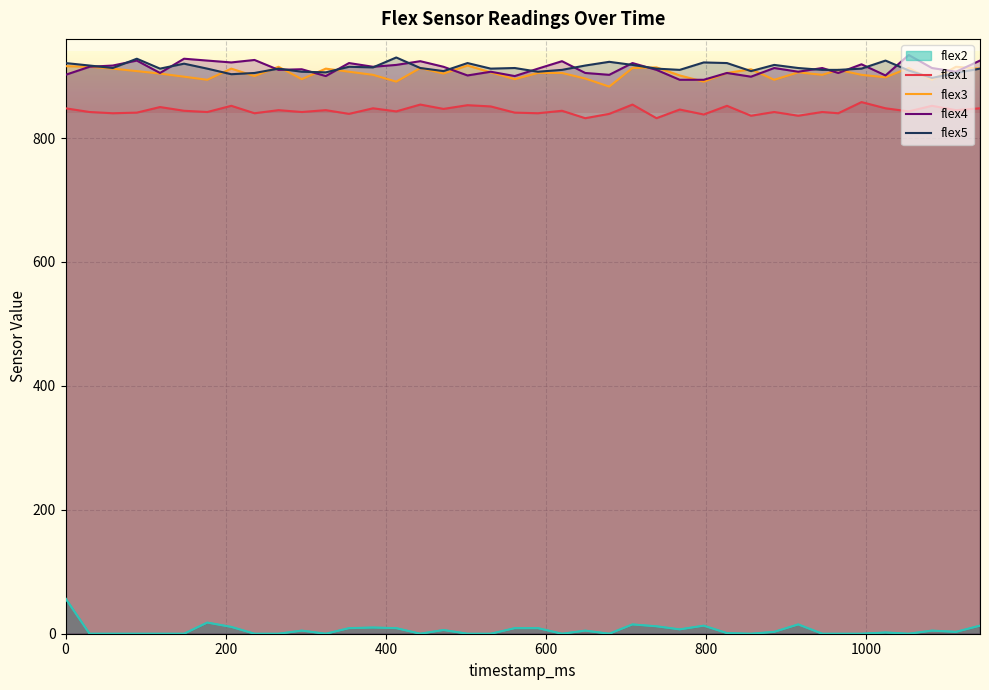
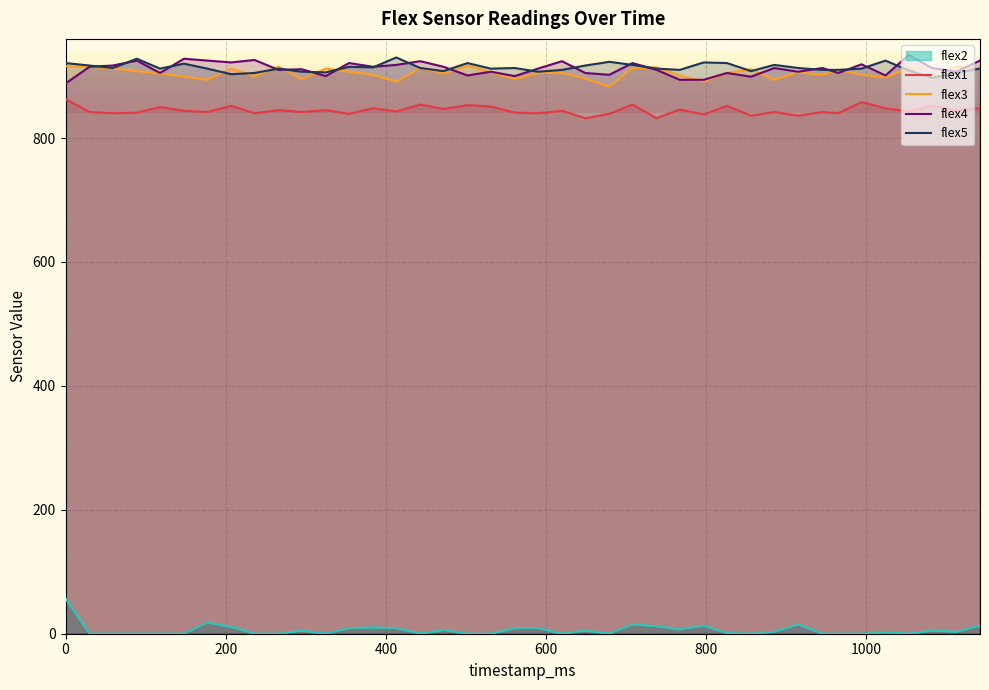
flex1, 0: 850 -> 860
flex4, 0: 900 -> 890
